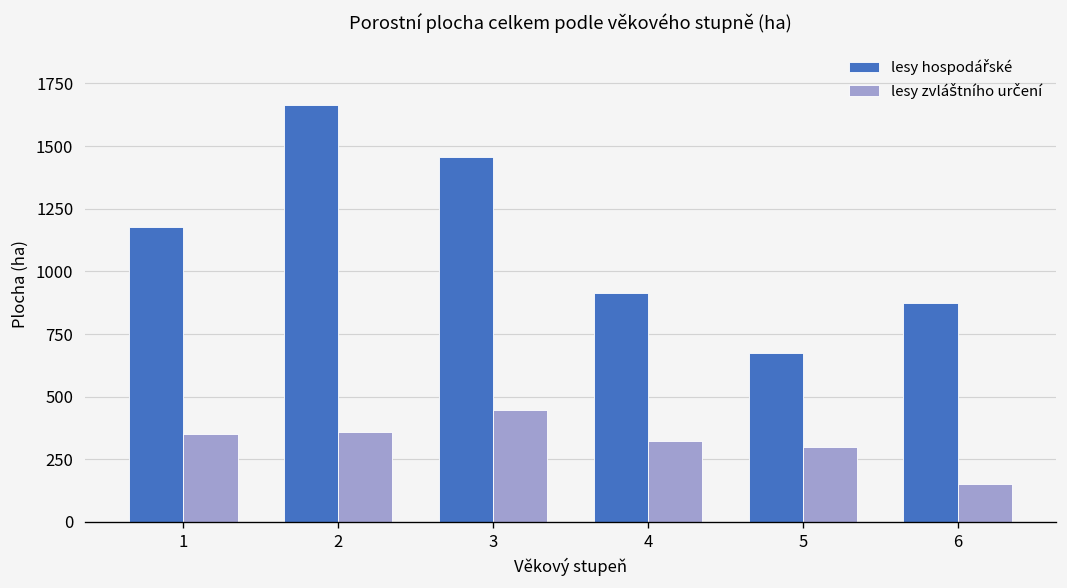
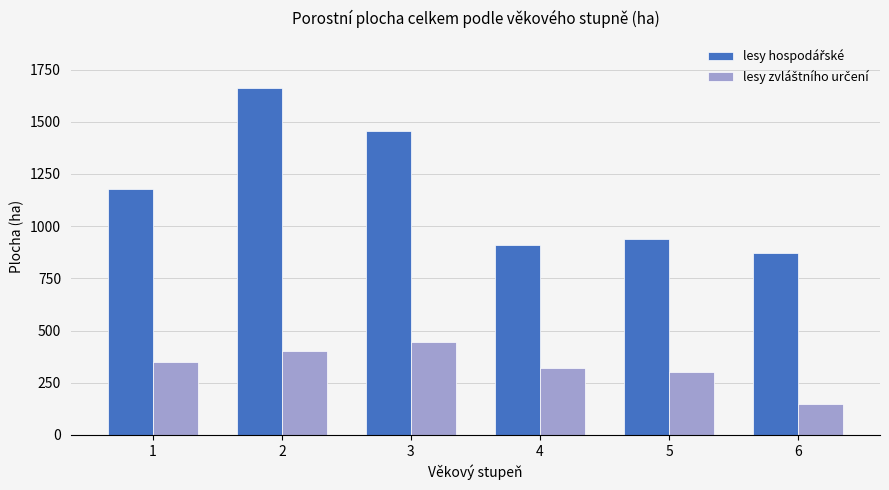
lesy zvláštního určení, 2: 360 -> 400
lesy hospodářské, 5: 670 -> 940
